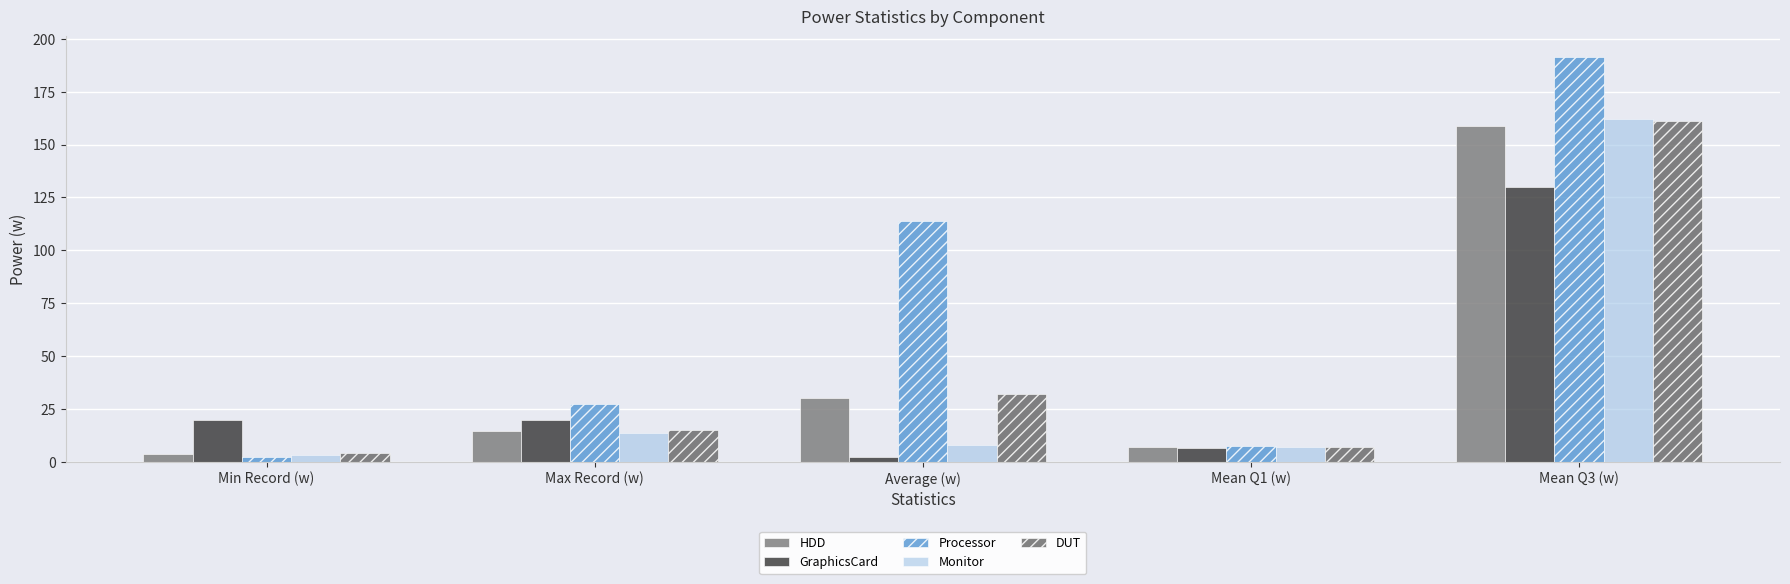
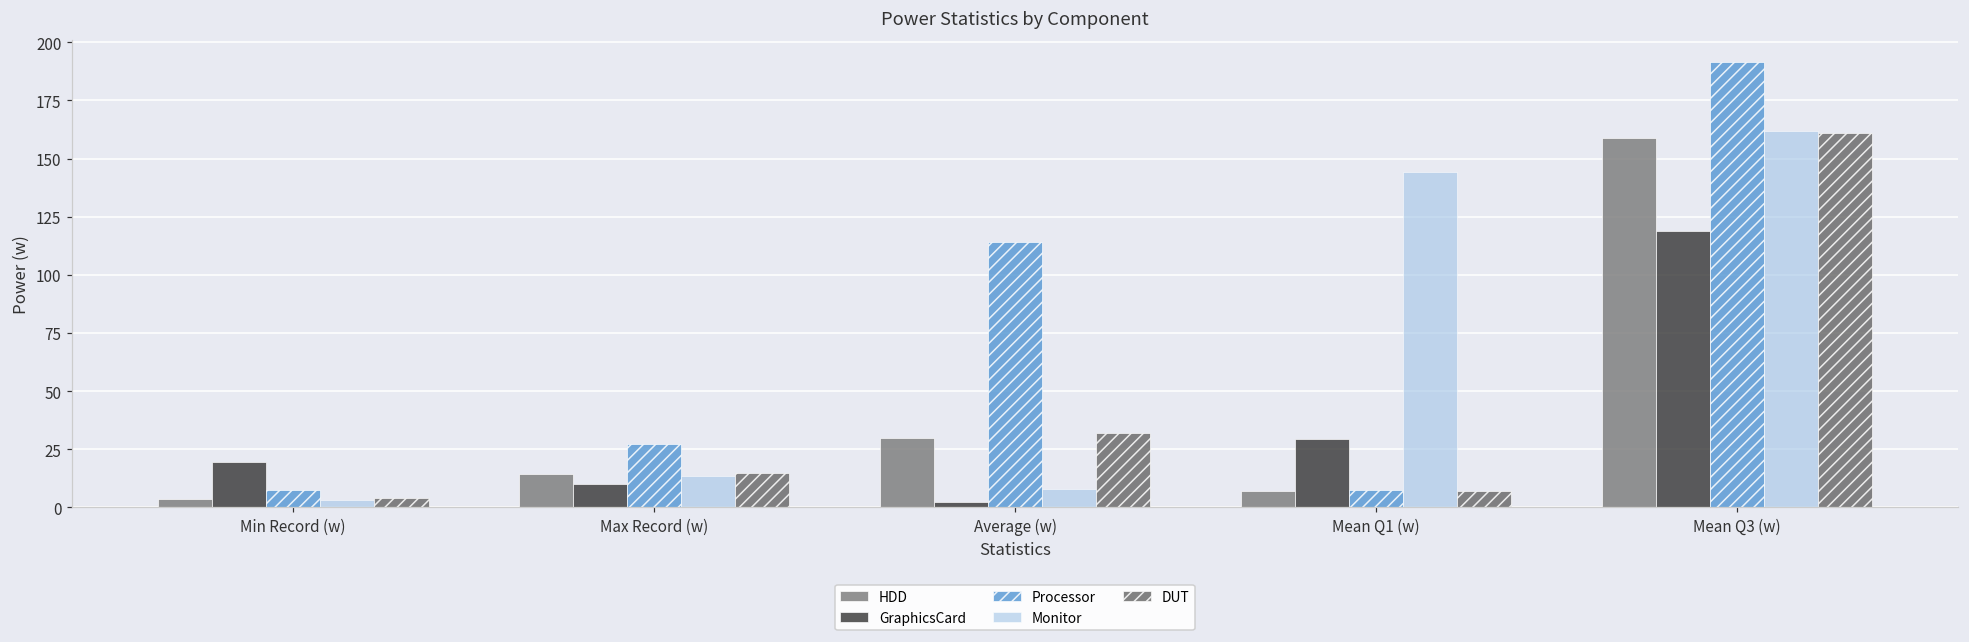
Processor, Min Record (w): 2 -> 8
GraphicsCard, Max Record (w): 20 -> 10
GraphicsCard, Mean Q1 (w): 6 -> 29
Monitor, Mean Q1 (w): 7 -> 144
GraphicsCard, Mean Q3 (w): 130 -> 119
